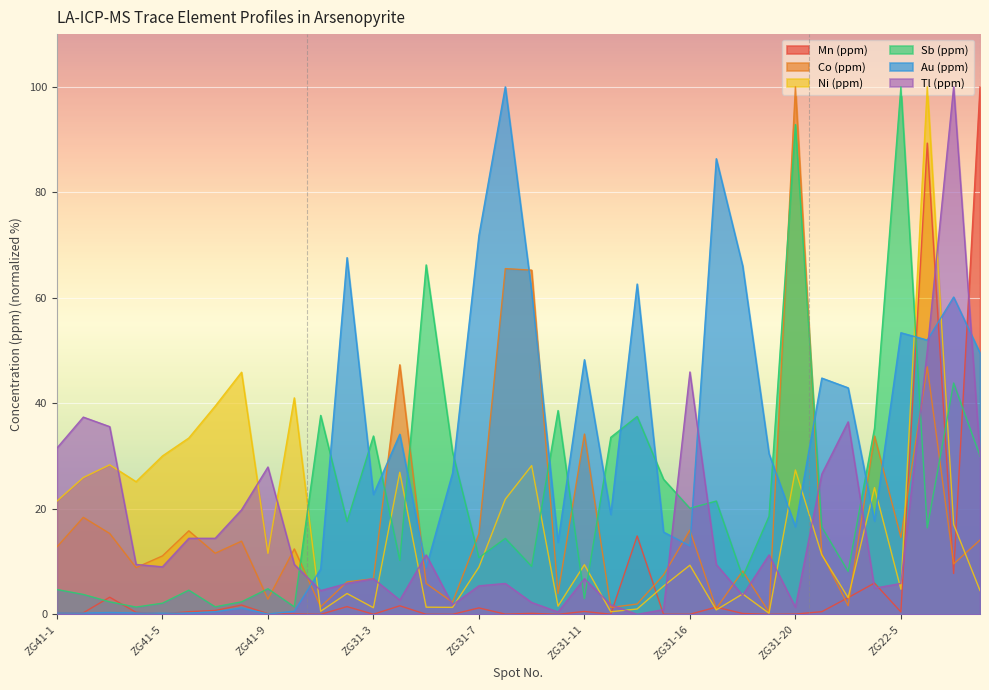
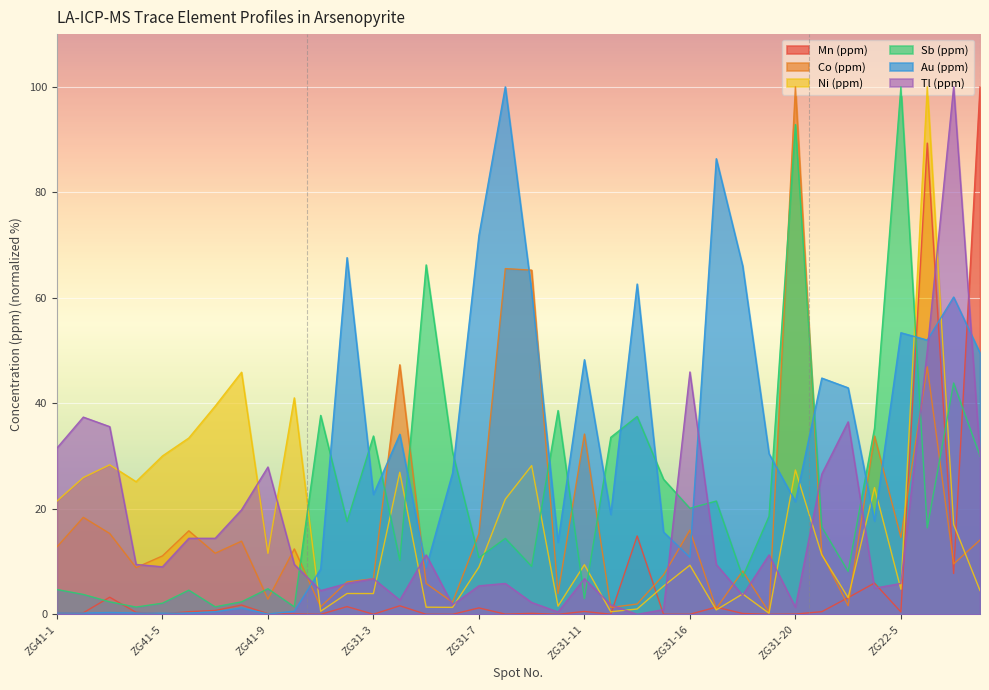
Ni (ppm), ZG31-3: 1 -> 4
Au (ppm), ZG31-16: 13 -> 11
Au (ppm), ZG31-20: 17 -> 21
